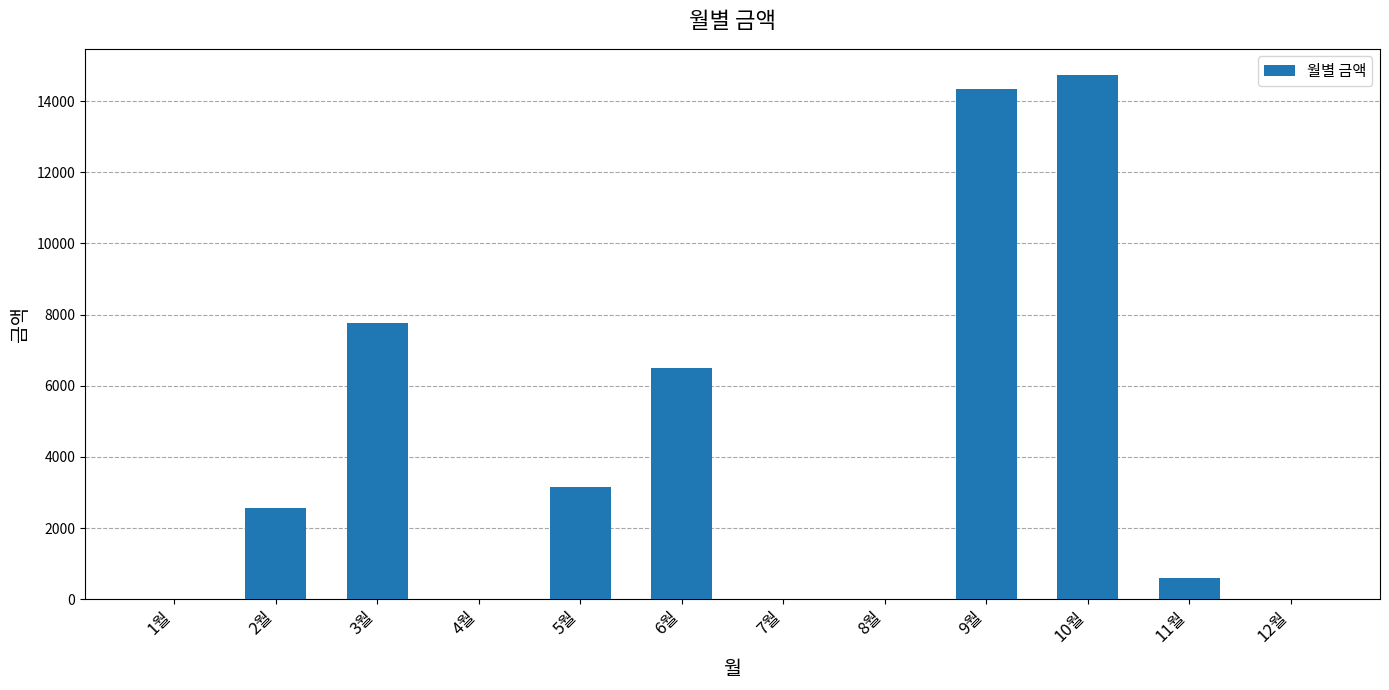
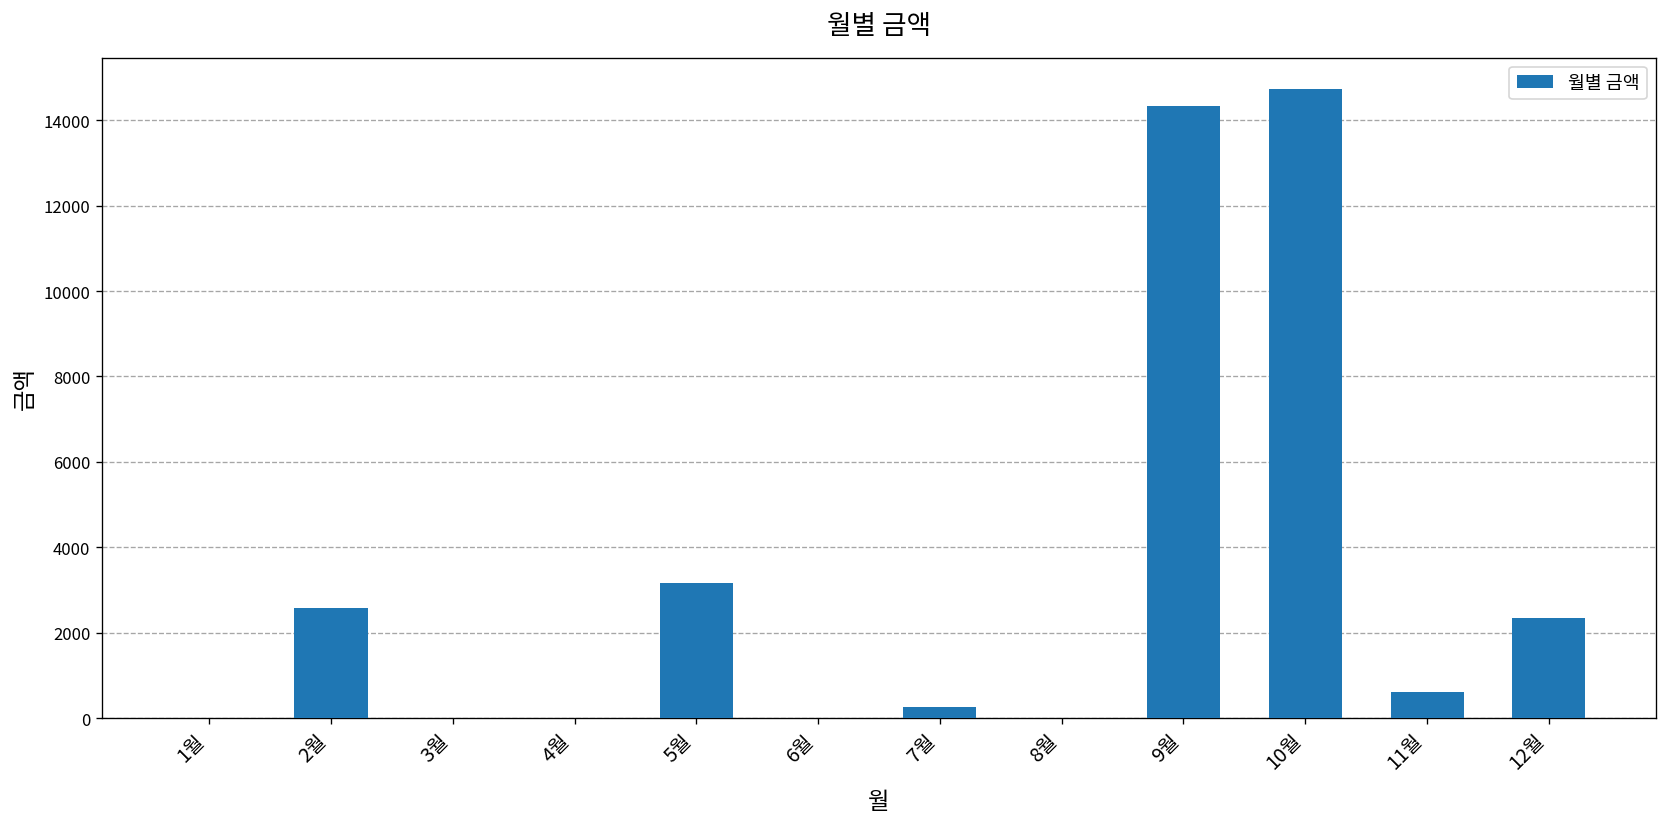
3월: 7800 -> 0
6월: 6500 -> 0
7월: 0 -> 300
12월: 0 -> 2400
